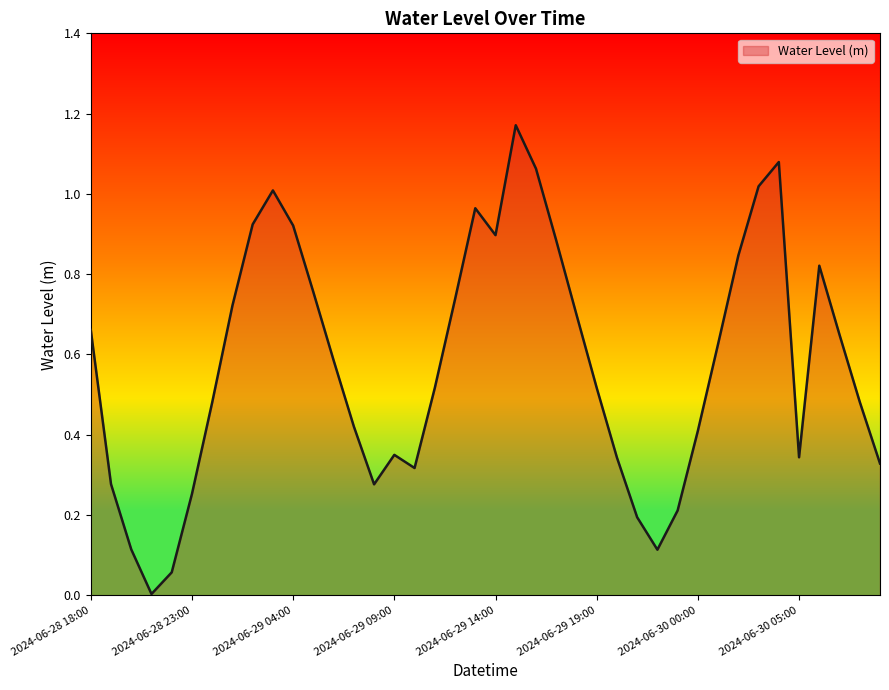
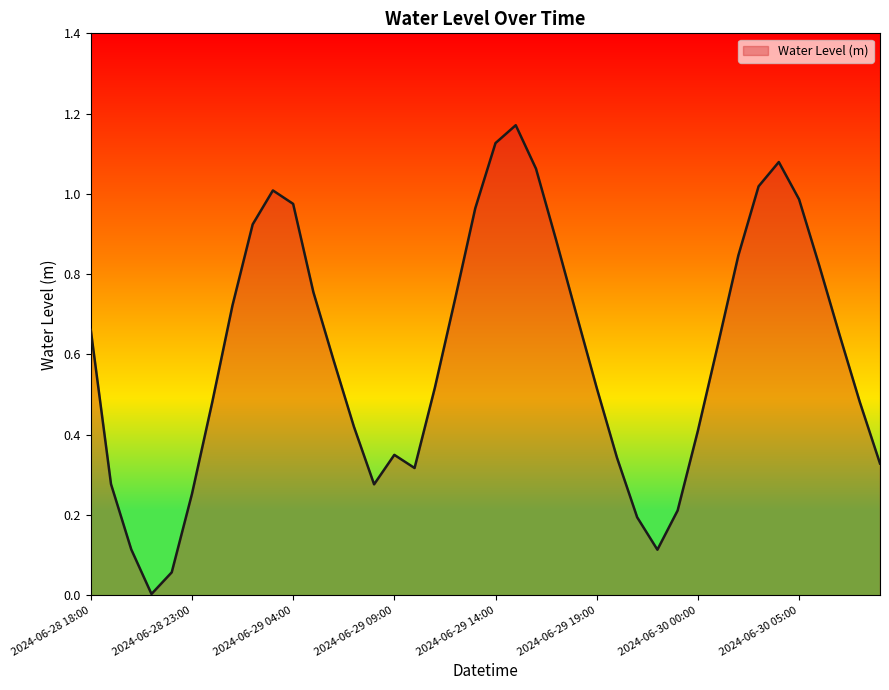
2024-06-29 04:00: 0.92 -> 0.98
2024-06-29 14:00: 0.90 -> 1.13
2024-06-30 05:00: 0.34 -> 0.99
